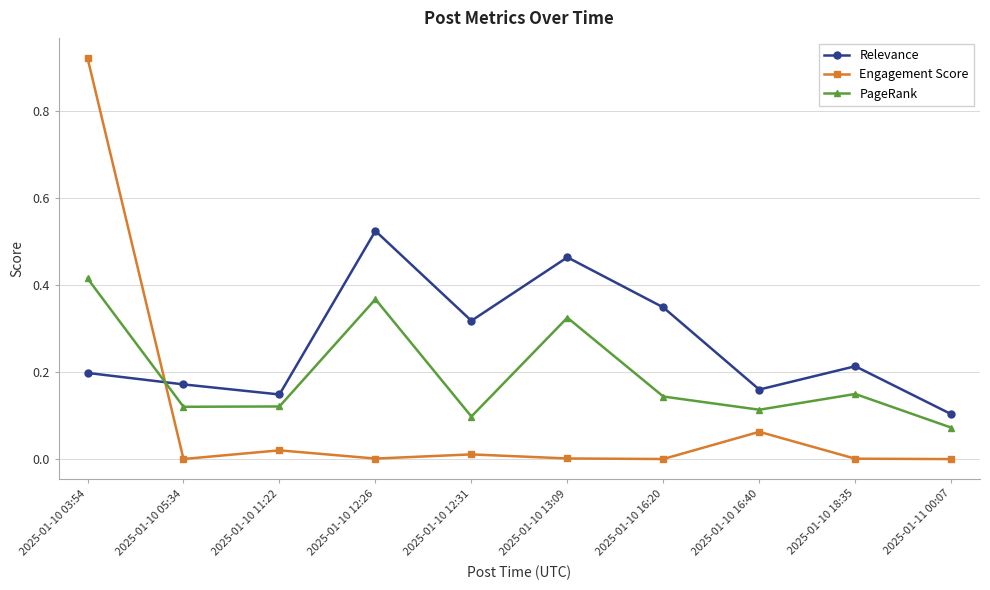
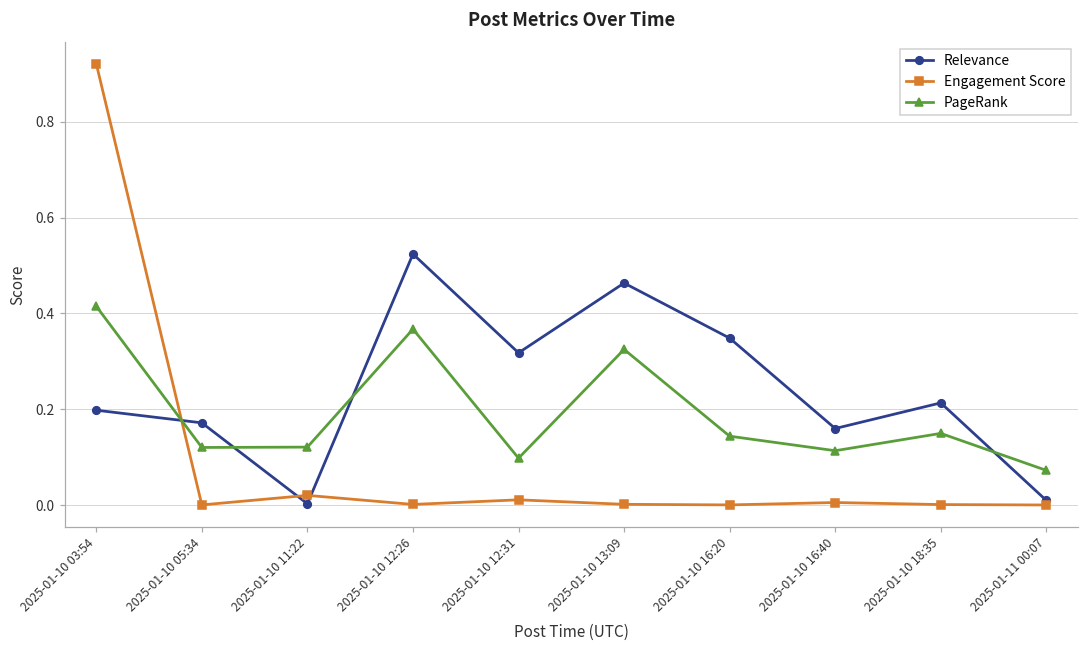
Relevance, 2025-01-10 11:22: 0.15 -> 0.00
Engagement Score, 2025-01-10 16:40: 0.06 -> 0.01
Relevance, 2025-01-11 00:07: 0.10 -> 0.01
